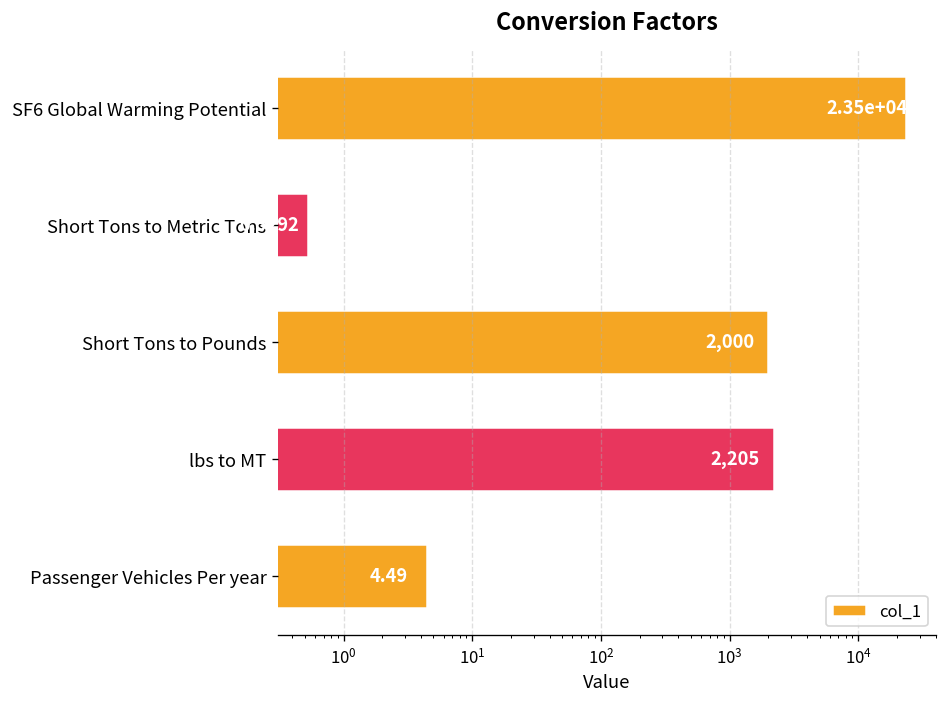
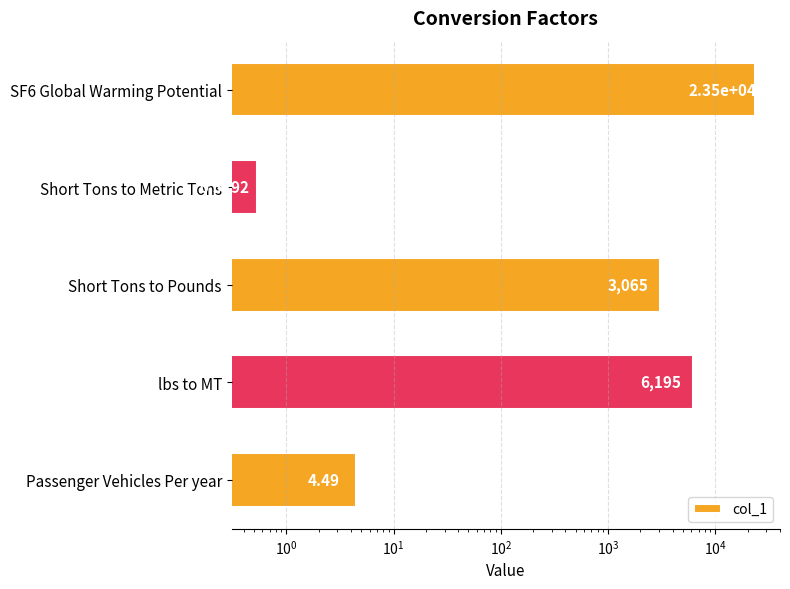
Short Tons to Pounds: 2,000 -> 3,065
lbs to MT: 2,205 -> 6,195
